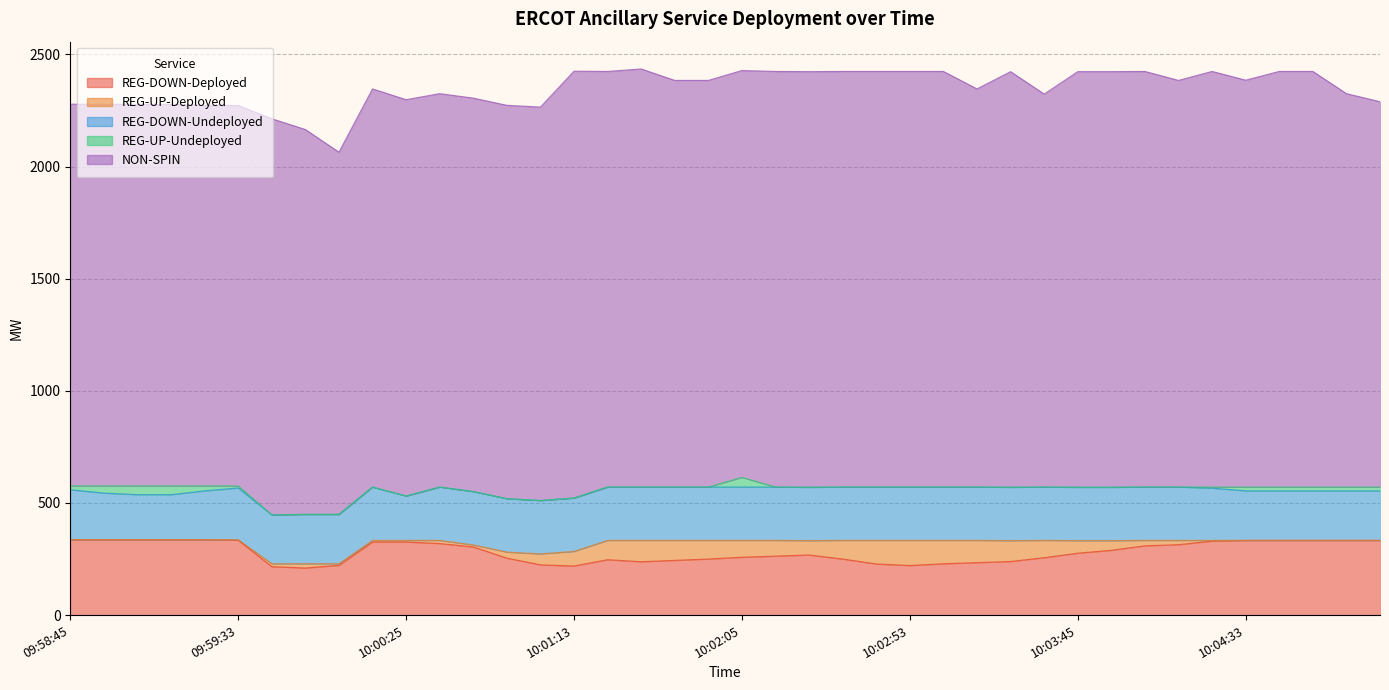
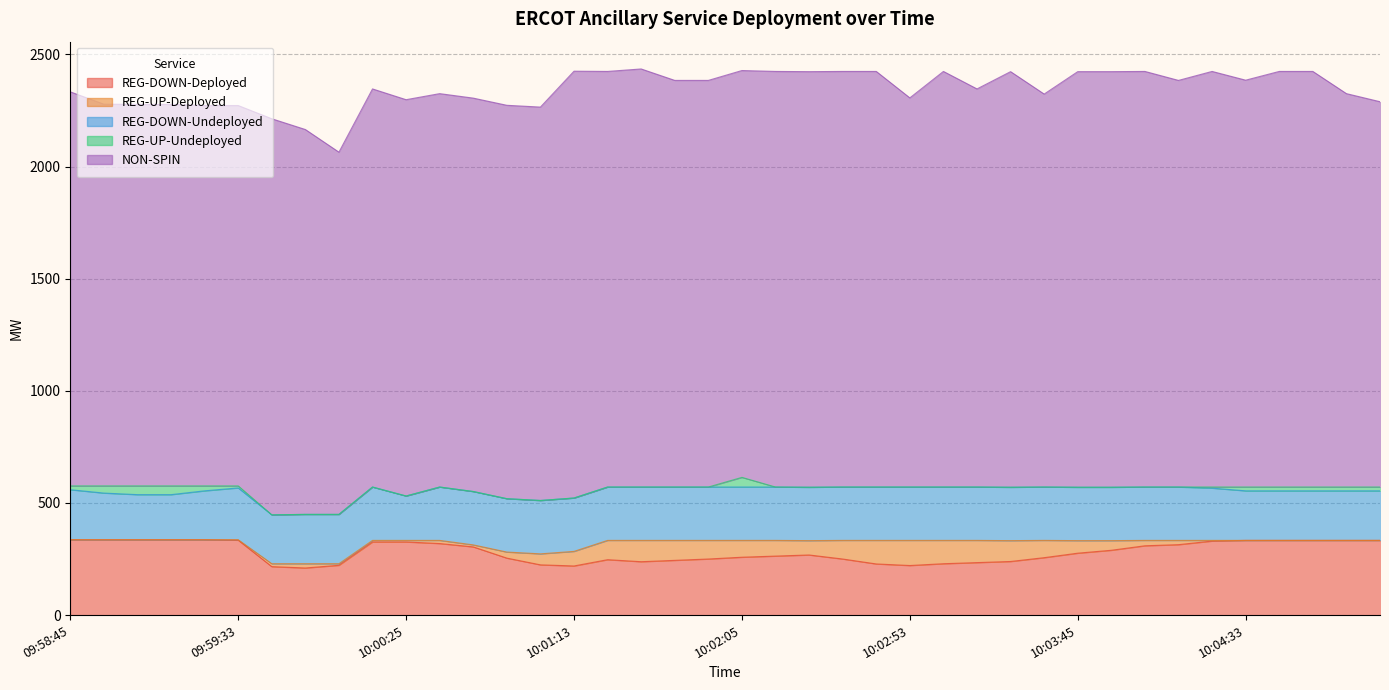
NON-SPIN, 09:58:45: 1700 -> 1760
NON-SPIN, 10:02:53: 1850 -> 1740
